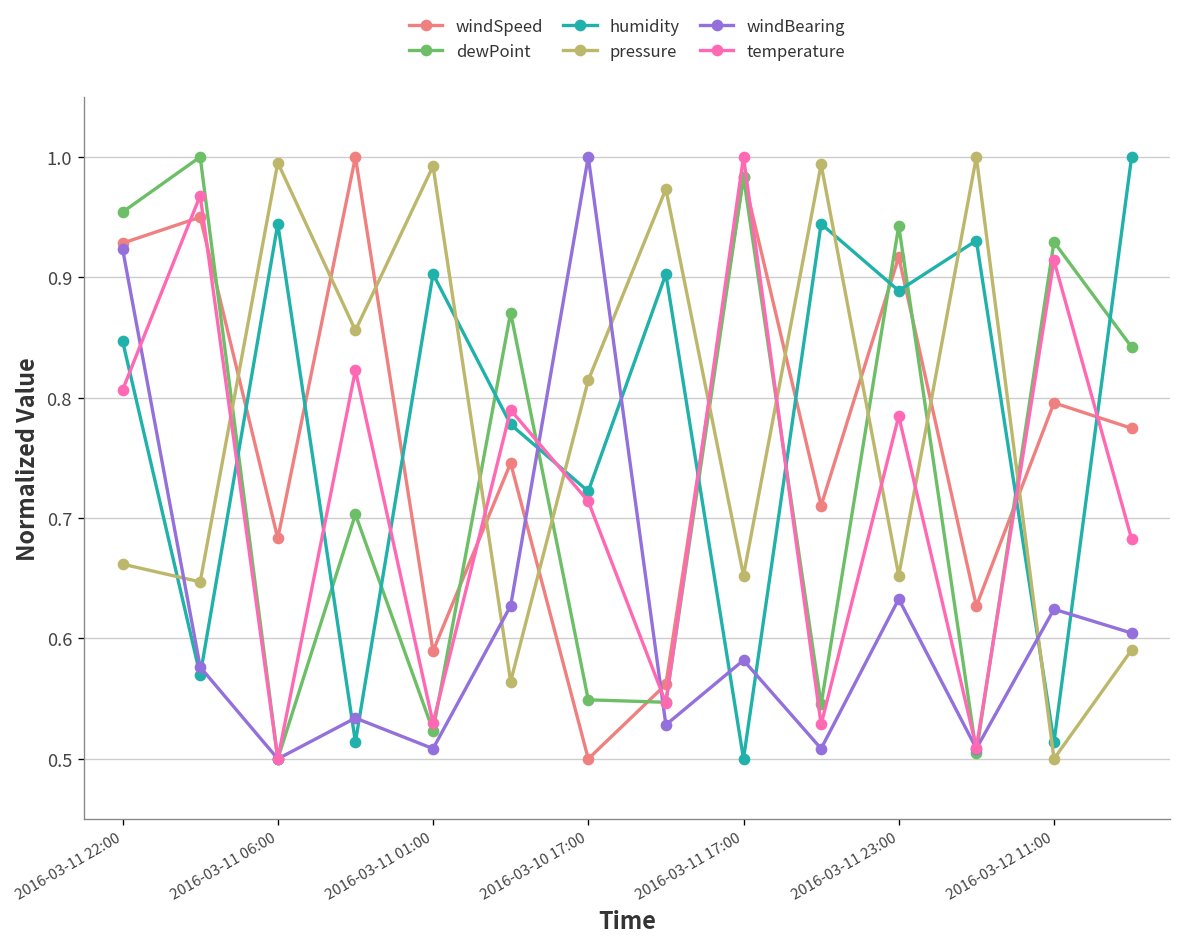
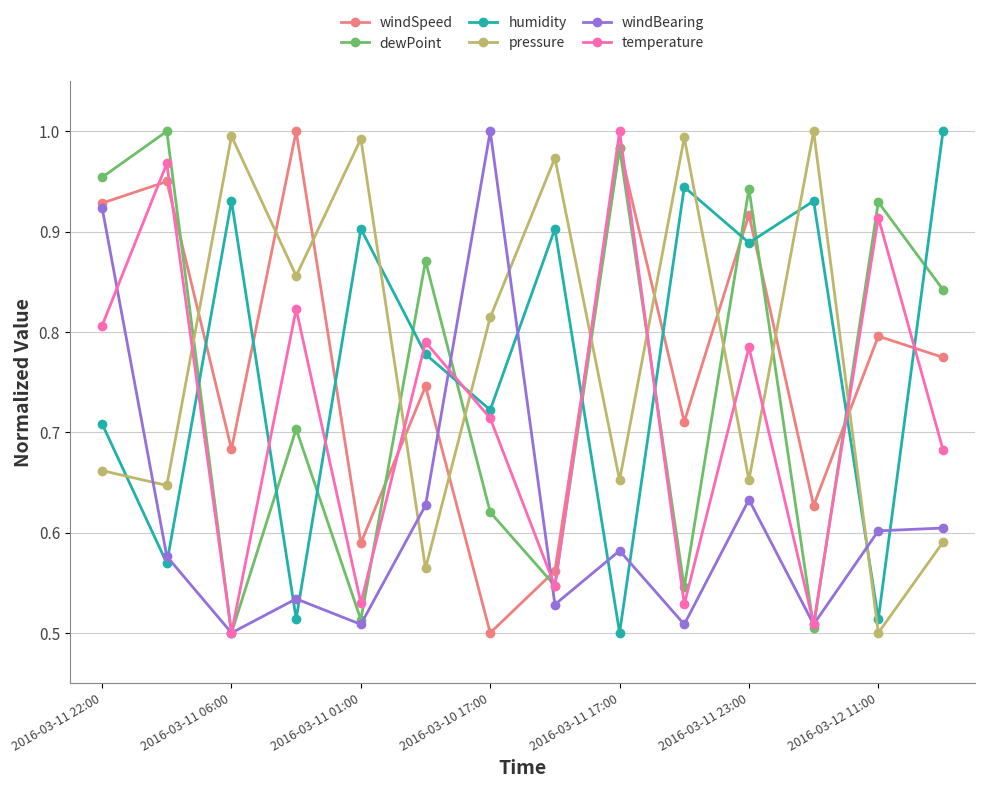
humidity, 2016-03-11 22:00: 0.847 -> 0.708
humidity, 2016-03-11 06:00: 0.944 -> 0.931
dewPoint, 2016-03-11 01:00: 0.523 -> 0.513
dewPoint, 2016-03-10 17:00: 0.549 -> 0.620
windBearing, 2016-03-12 11:00: 0.624 -> 0.602
